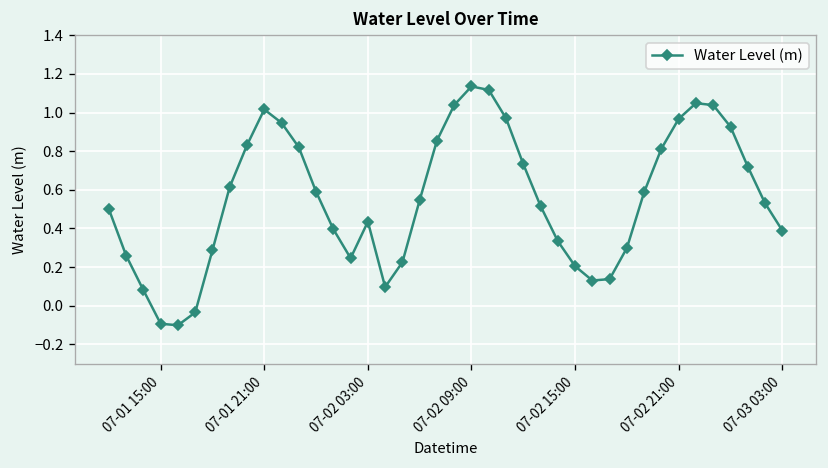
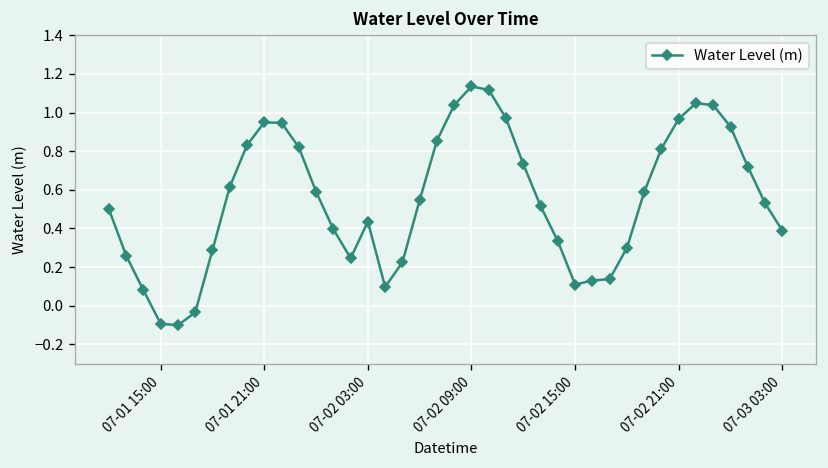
07-01 21:00: 1.02 -> 0.95
07-02 15:00: 0.20 -> 0.11
